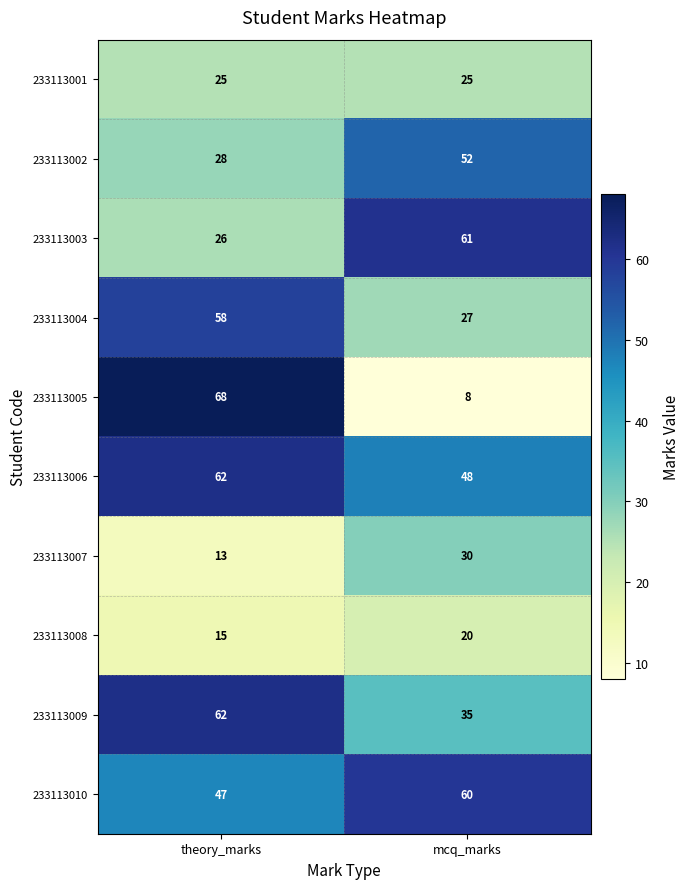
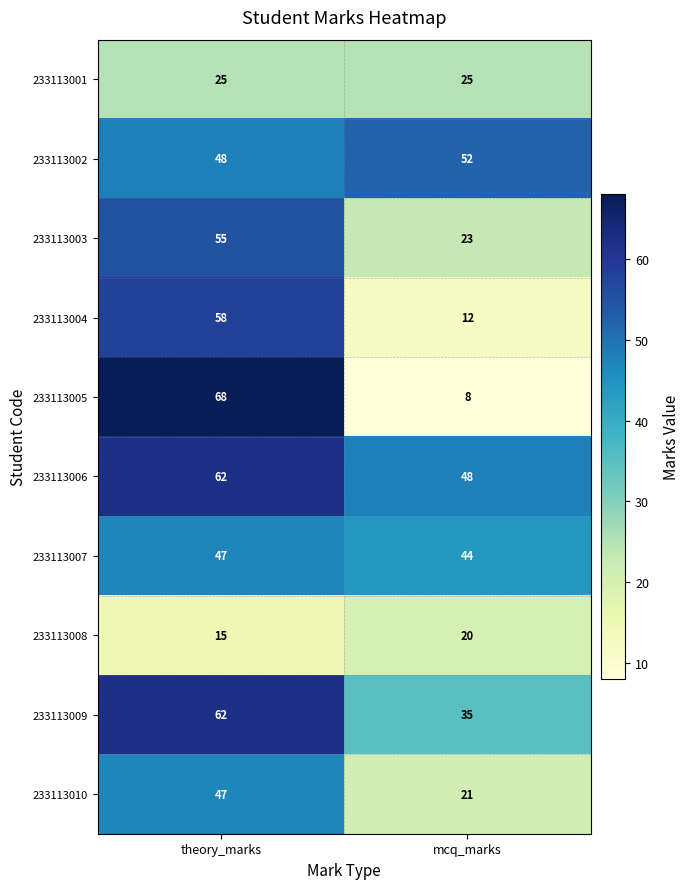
233113002, theory_marks: 28 -> 48
233113003, theory_marks: 26 -> 55
233113003, mcq_marks: 61 -> 23
233113004, mcq_marks: 27 -> 12
233113007, theory_marks: 13 -> 47
233113007, mcq_marks: 30 -> 44
233113010, mcq_marks: 60 -> 21
